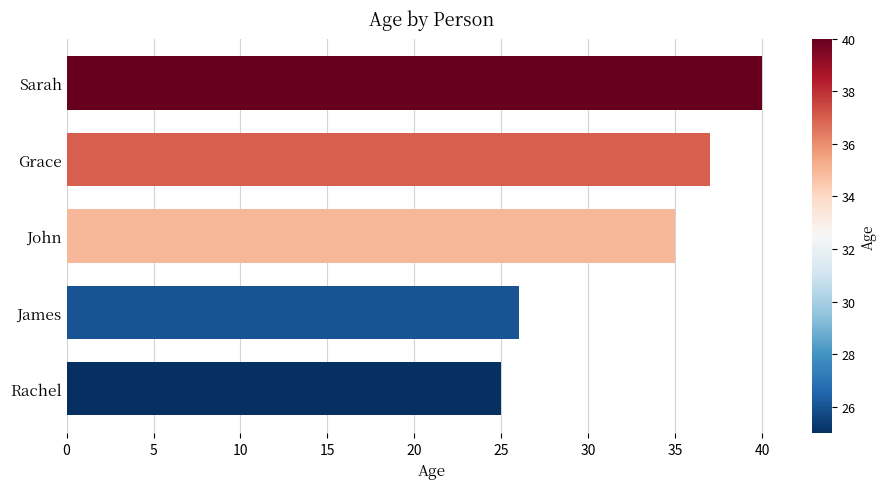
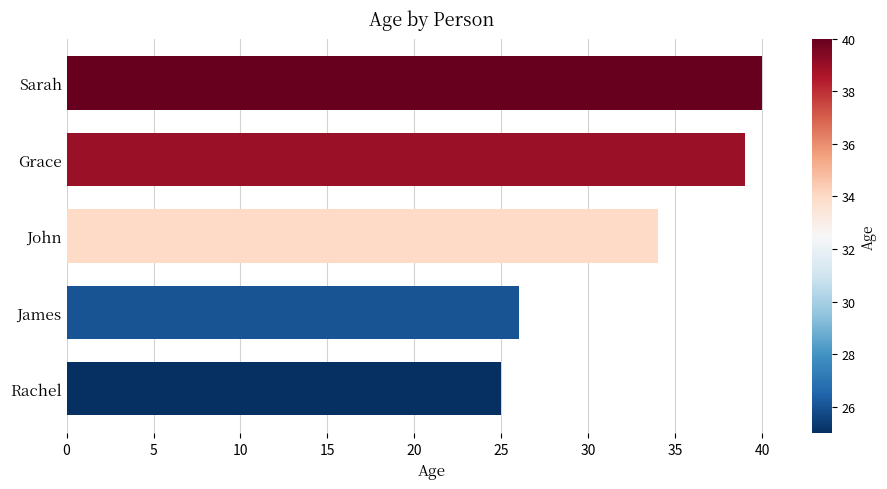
Grace: 37 -> 39
John: 35 -> 34
